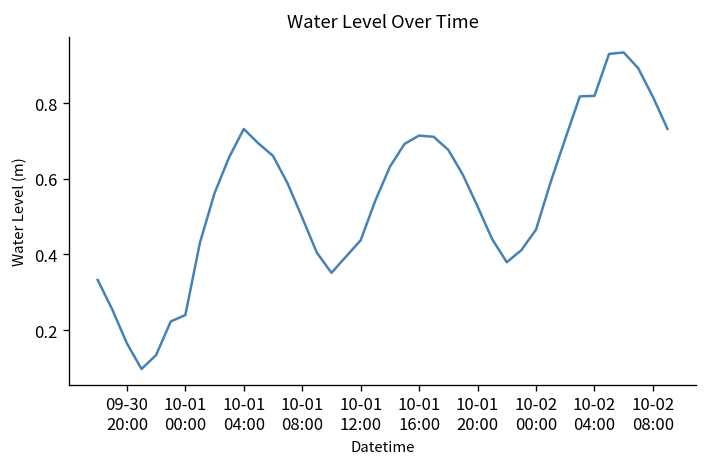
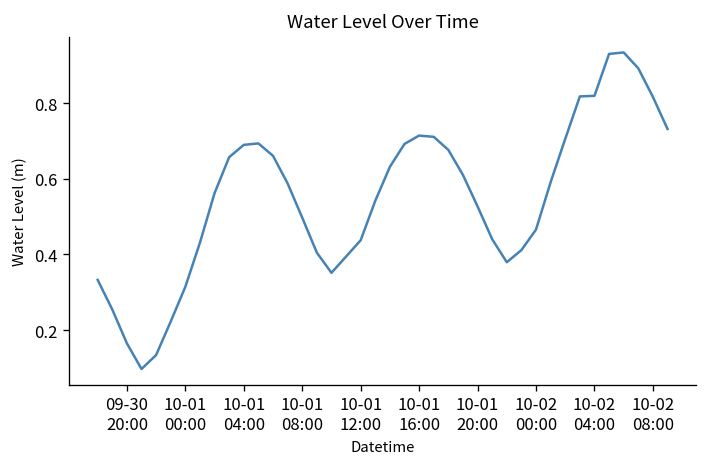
10-01 00:00: 0.24 -> 0.31
10-01 04:00: 0.73 -> 0.69
